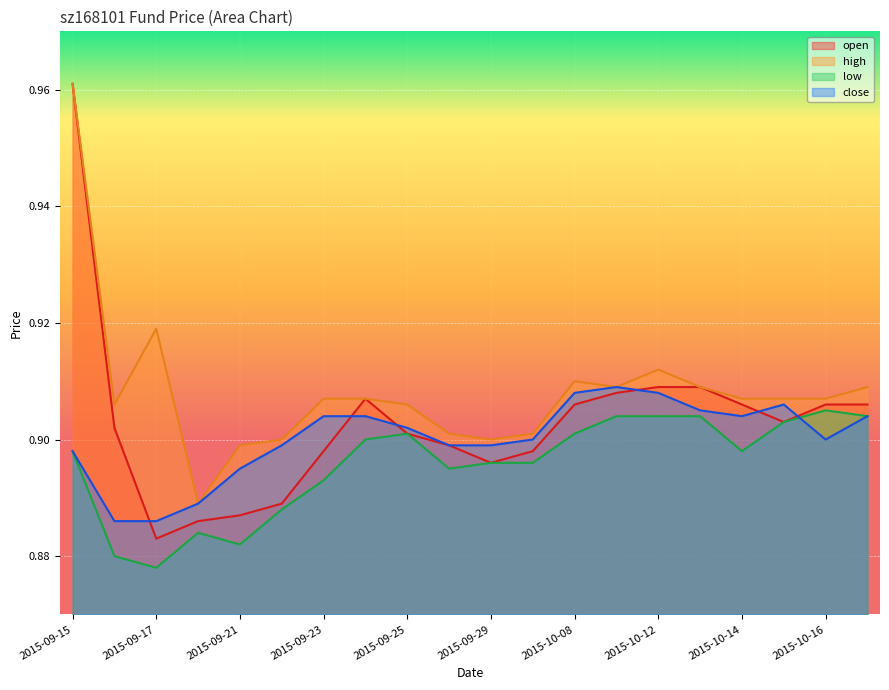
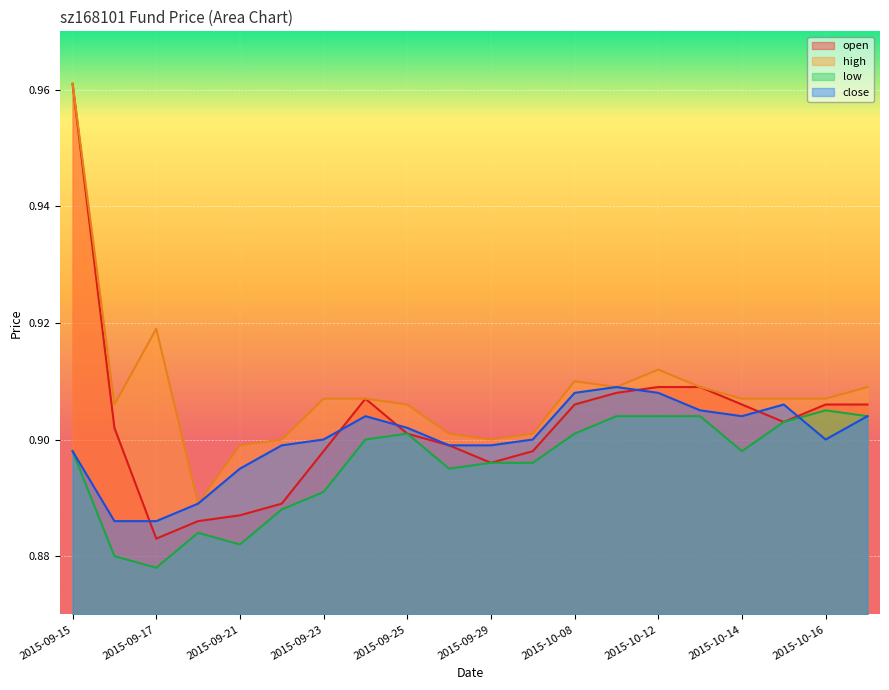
low, 2015-09-23: 0.893 -> 0.891
close, 2015-09-23: 0.904 -> 0.900
